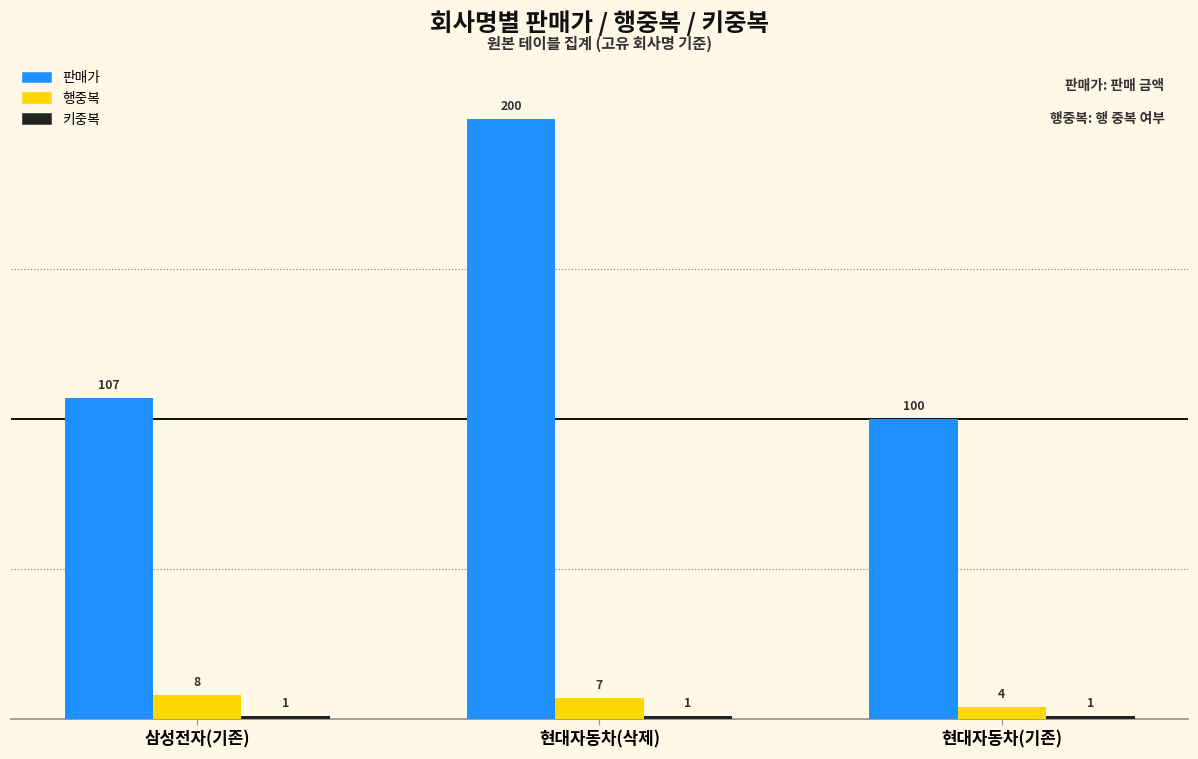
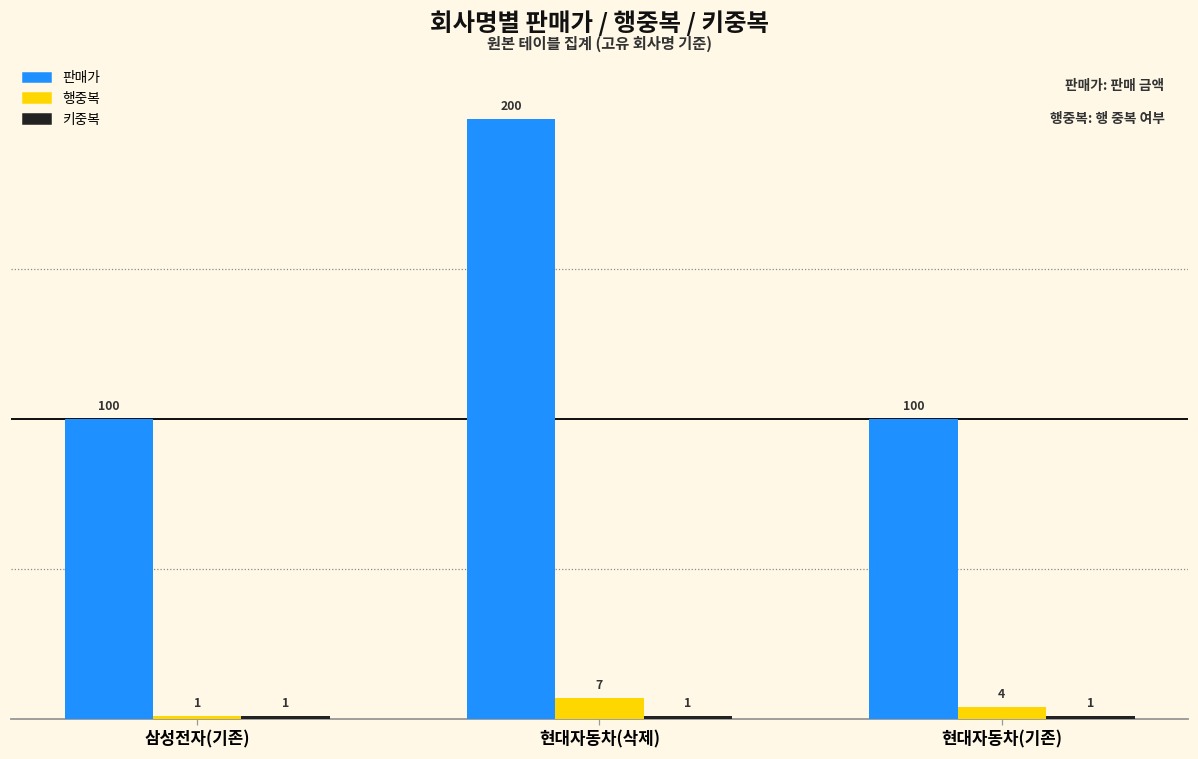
판매가, 삼성전자(기존): 107 -> 100
행중복, 삼성전자(기존): 8 -> 1
